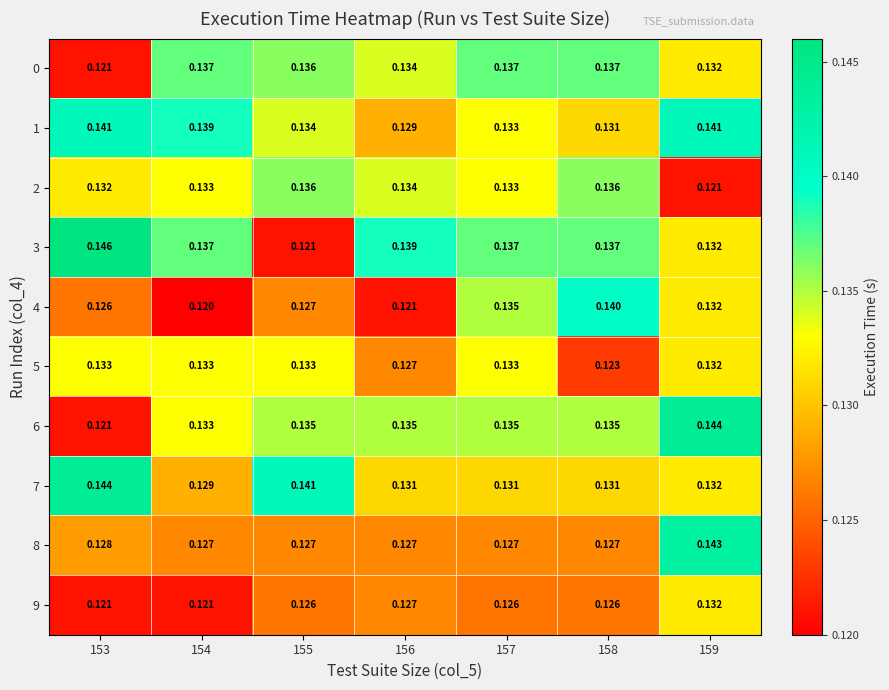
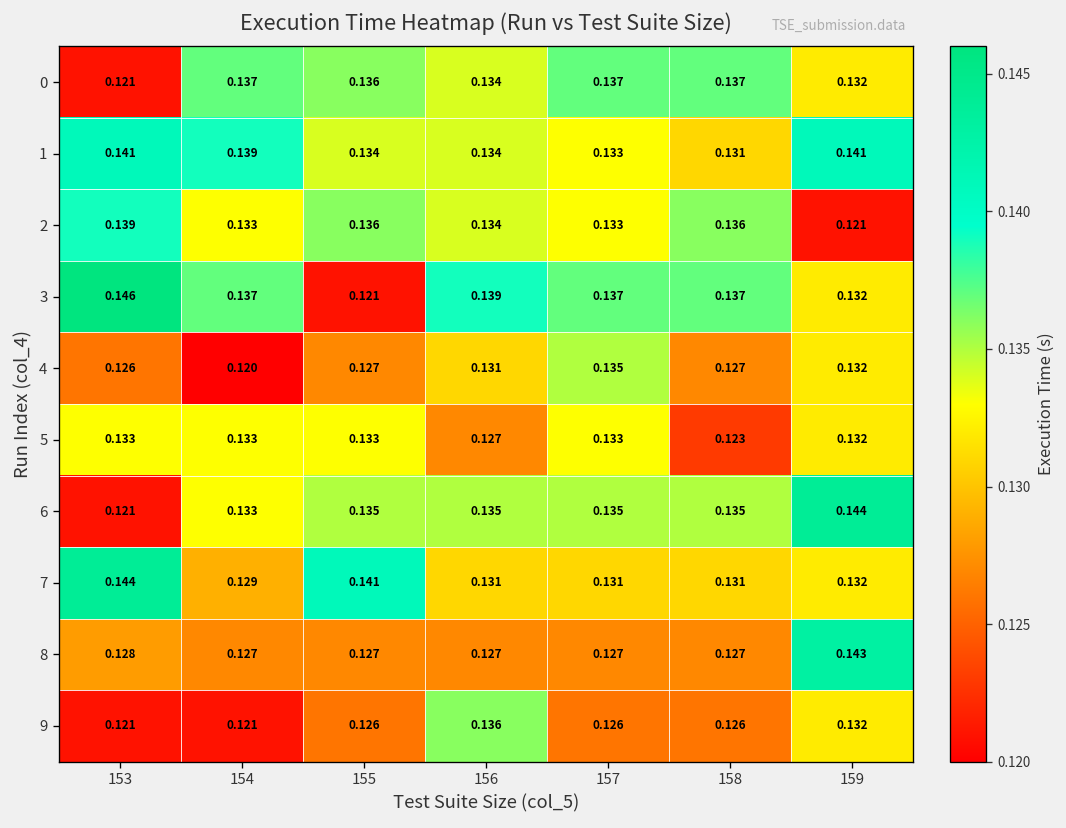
1, 156: 0.129 -> 0.134
2, 153: 0.132 -> 0.139
4, 156: 0.121 -> 0.131
4, 158: 0.140 -> 0.127
9, 156: 0.127 -> 0.136
